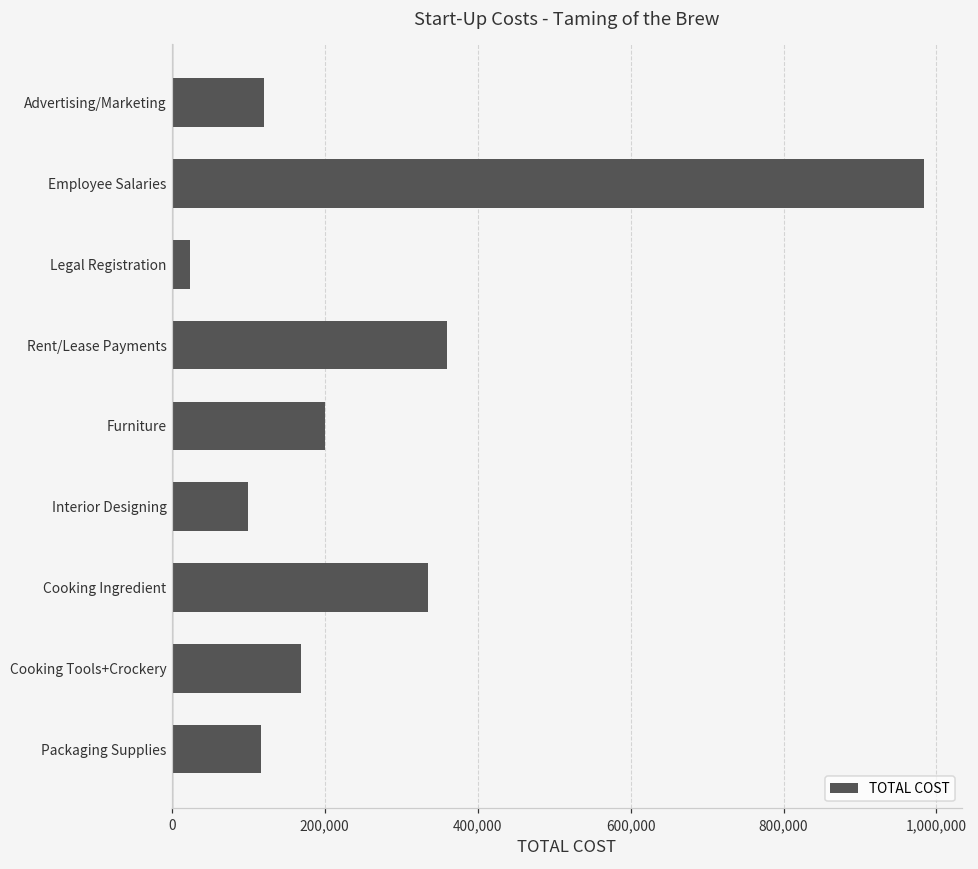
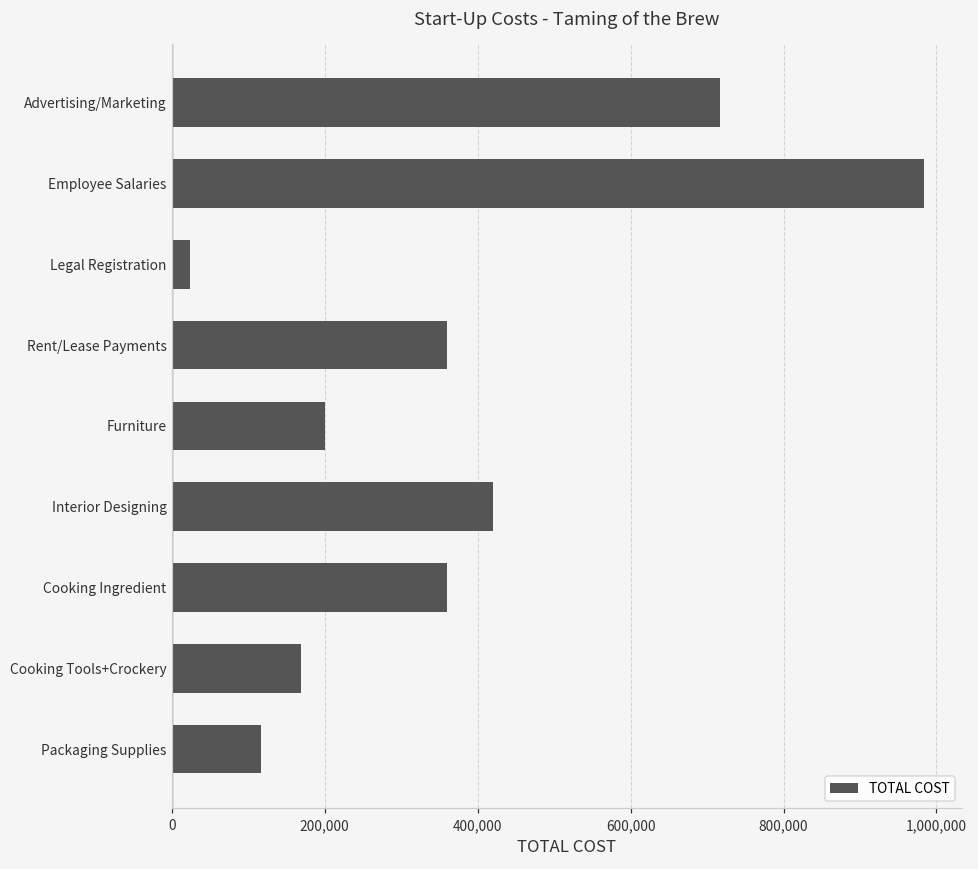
Advertising/Marketing: 120,000 -> 720,000
Interior Designing: 100,000 -> 420,000
Cooking Ingredient: 340,000 -> 360,000
